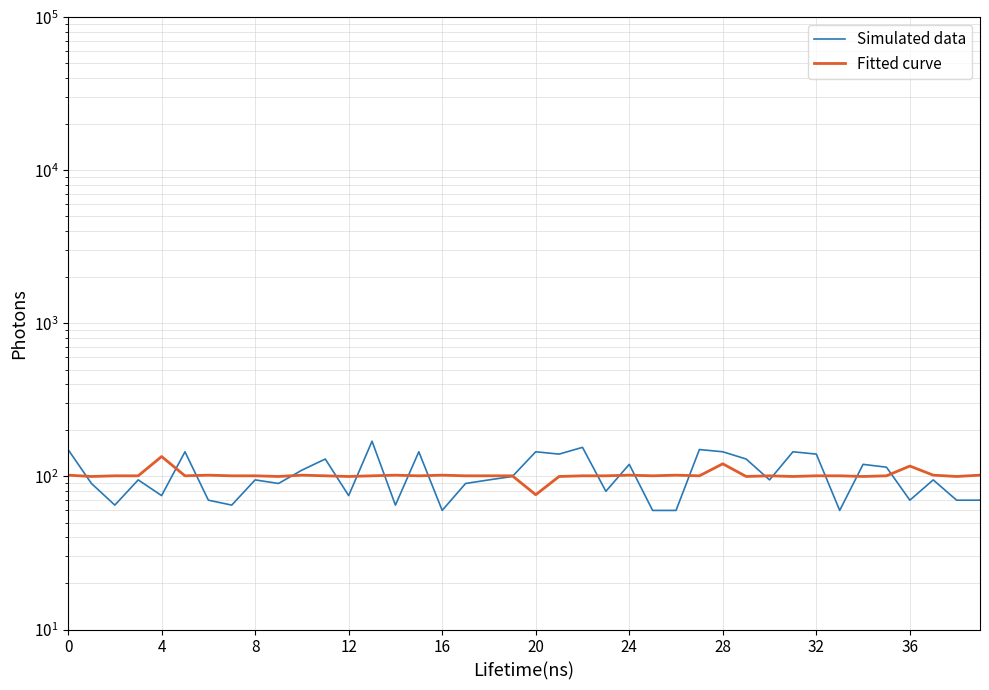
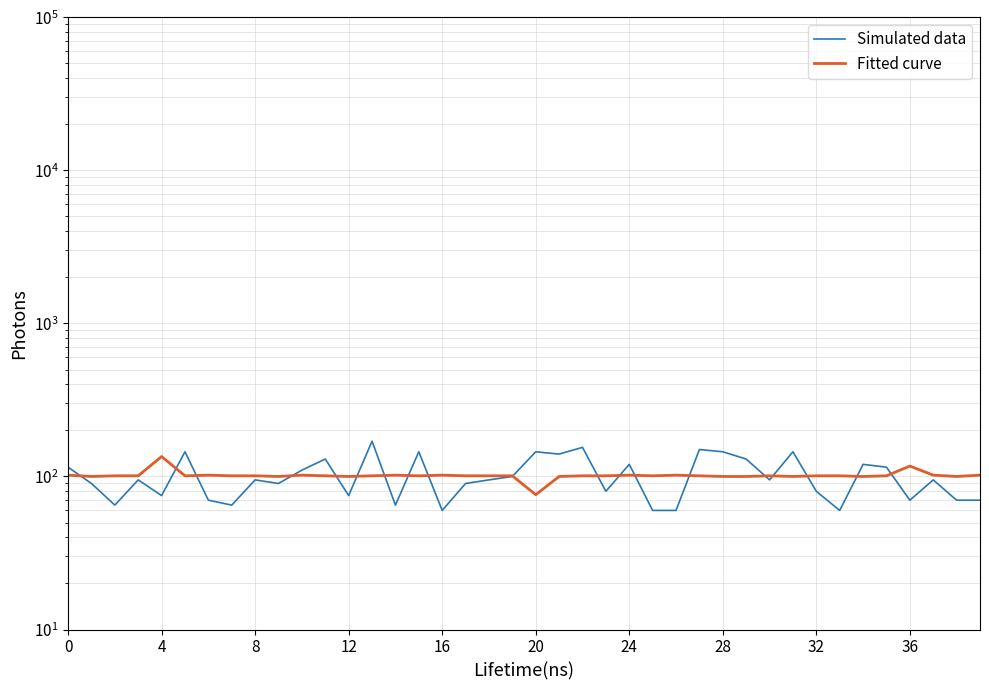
Simulated data, 0: 150 -> 120
Fitted curve, 28: 120 -> 100
Simulated data, 32: 140 -> 80
